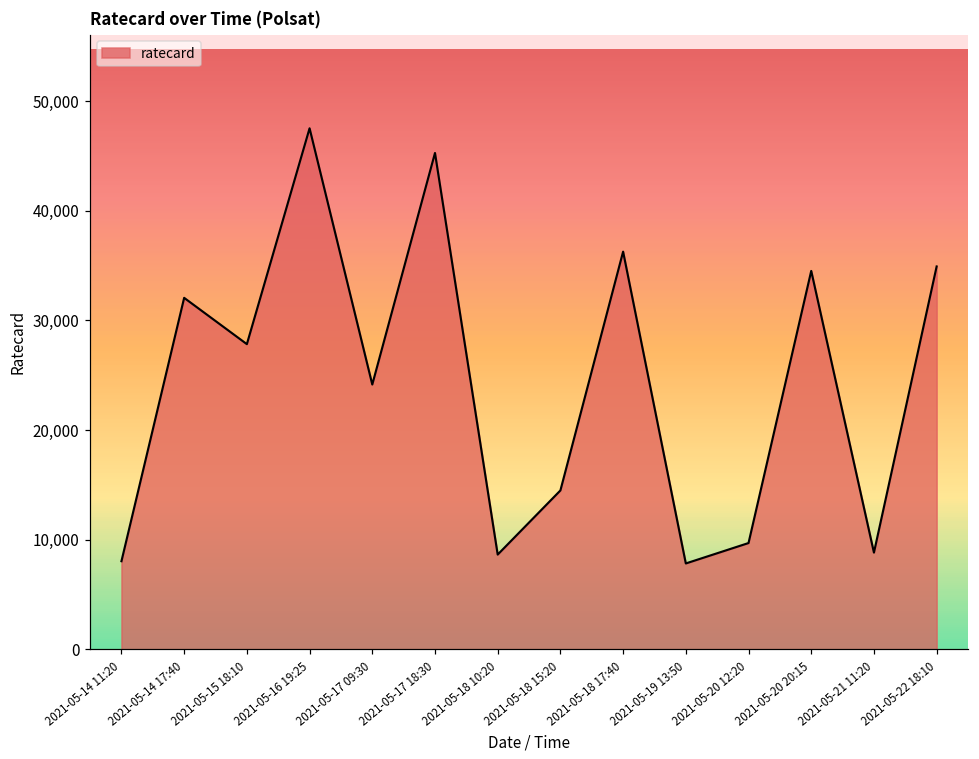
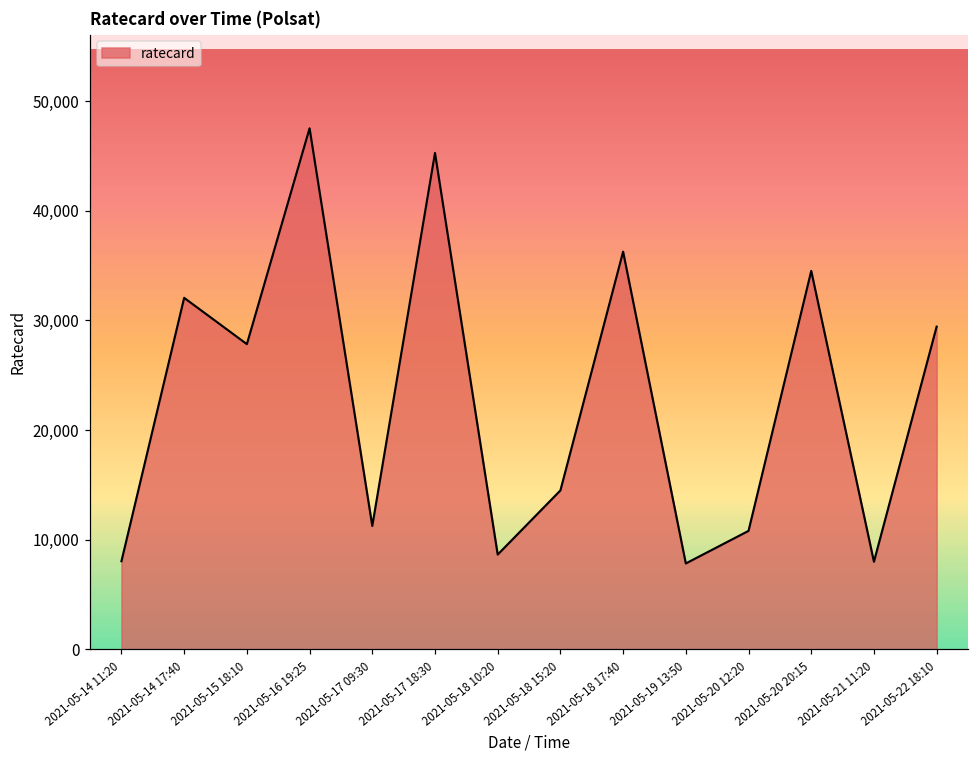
2021-05-17 09:30: 24,000 -> 11,000
2021-05-20 12:20: 10,000 -> 11,000
2021-05-21 11:20: 9,000 -> 8,000
2021-05-22 18:10: 35,000 -> 29,000
